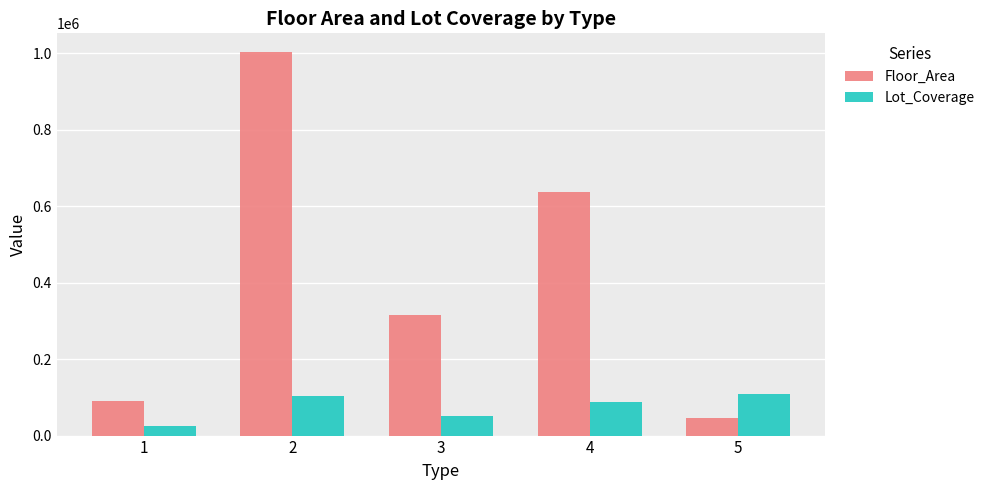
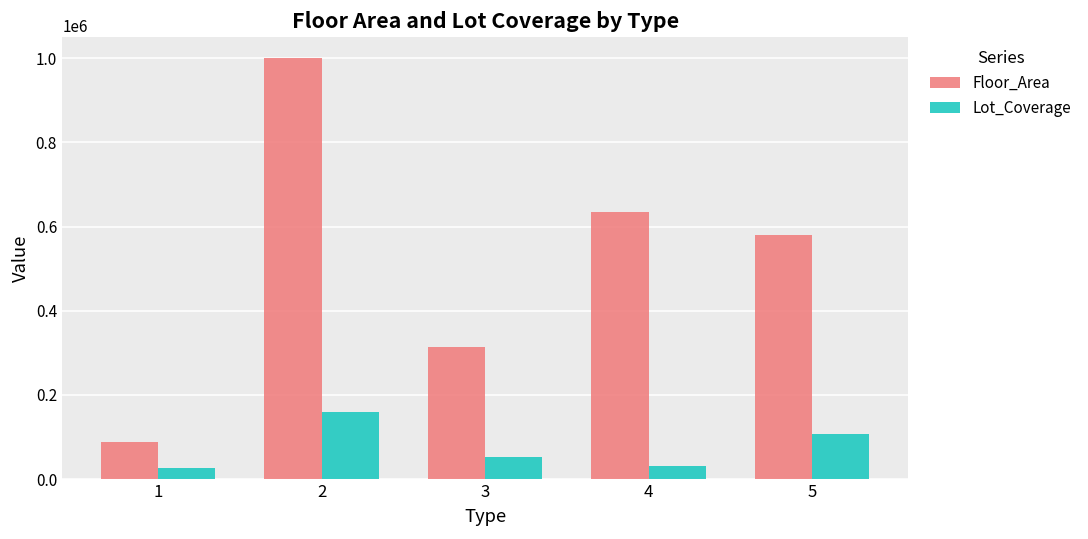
Lot_Coverage, 2: 100000 -> 160000
Lot_Coverage, 4: 90000 -> 30000
Floor_Area, 5: 50000 -> 580000
